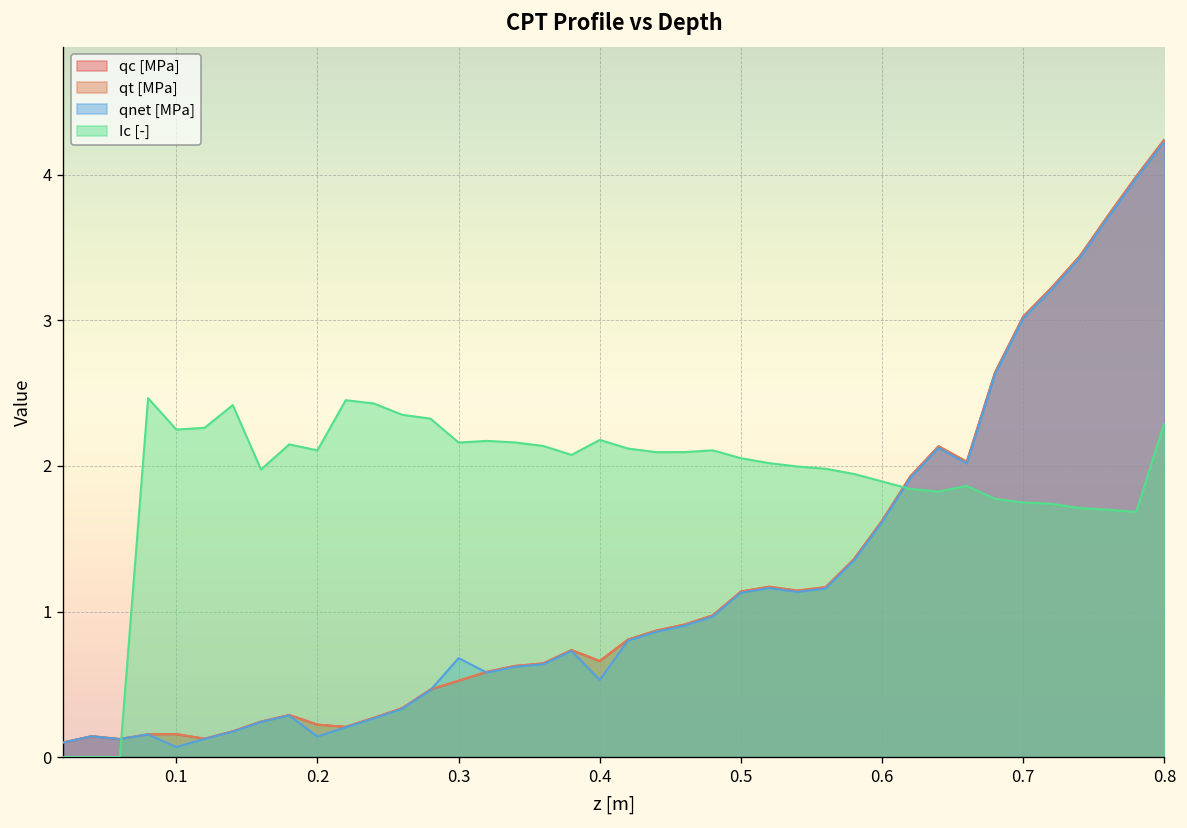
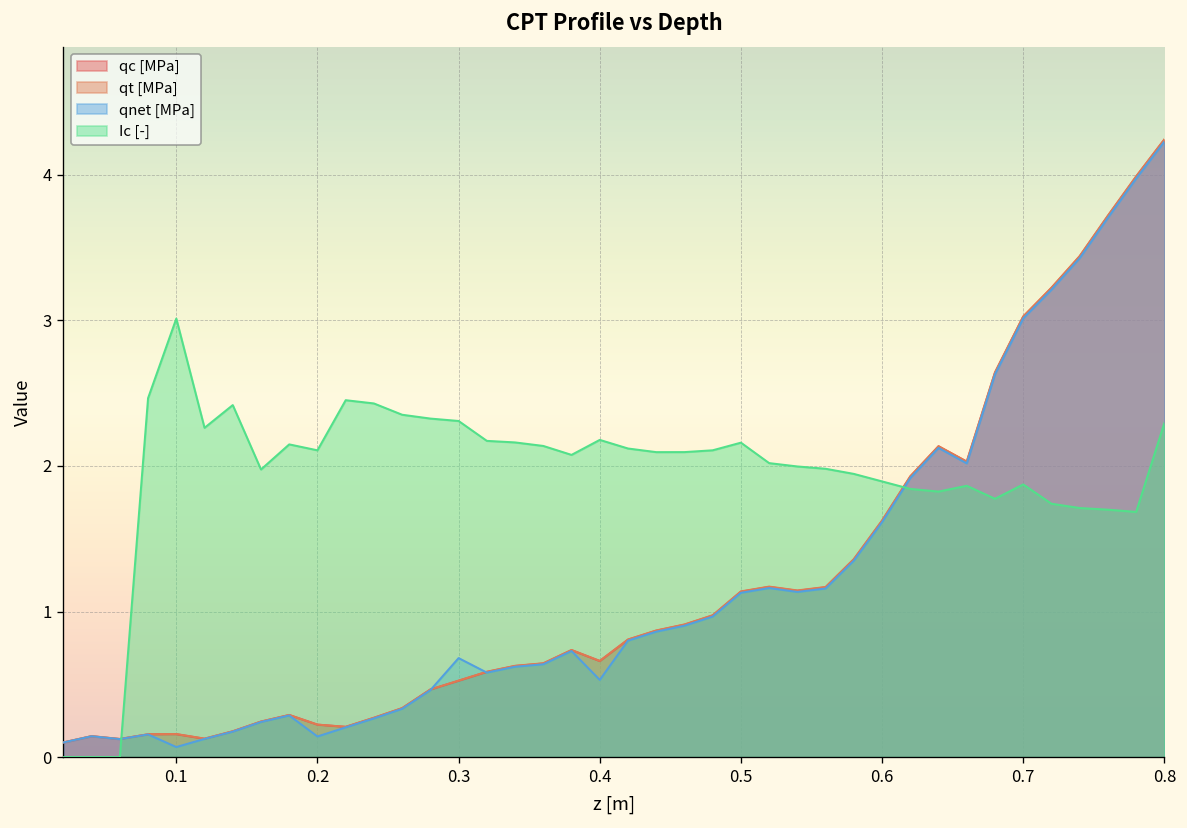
Ic [-], 0.1: 2.25 -> 3.01
Ic [-], 0.3: 2.16 -> 2.31
Ic [-], 0.5: 2.05 -> 2.16
Ic [-], 0.7: 1.75 -> 1.87
